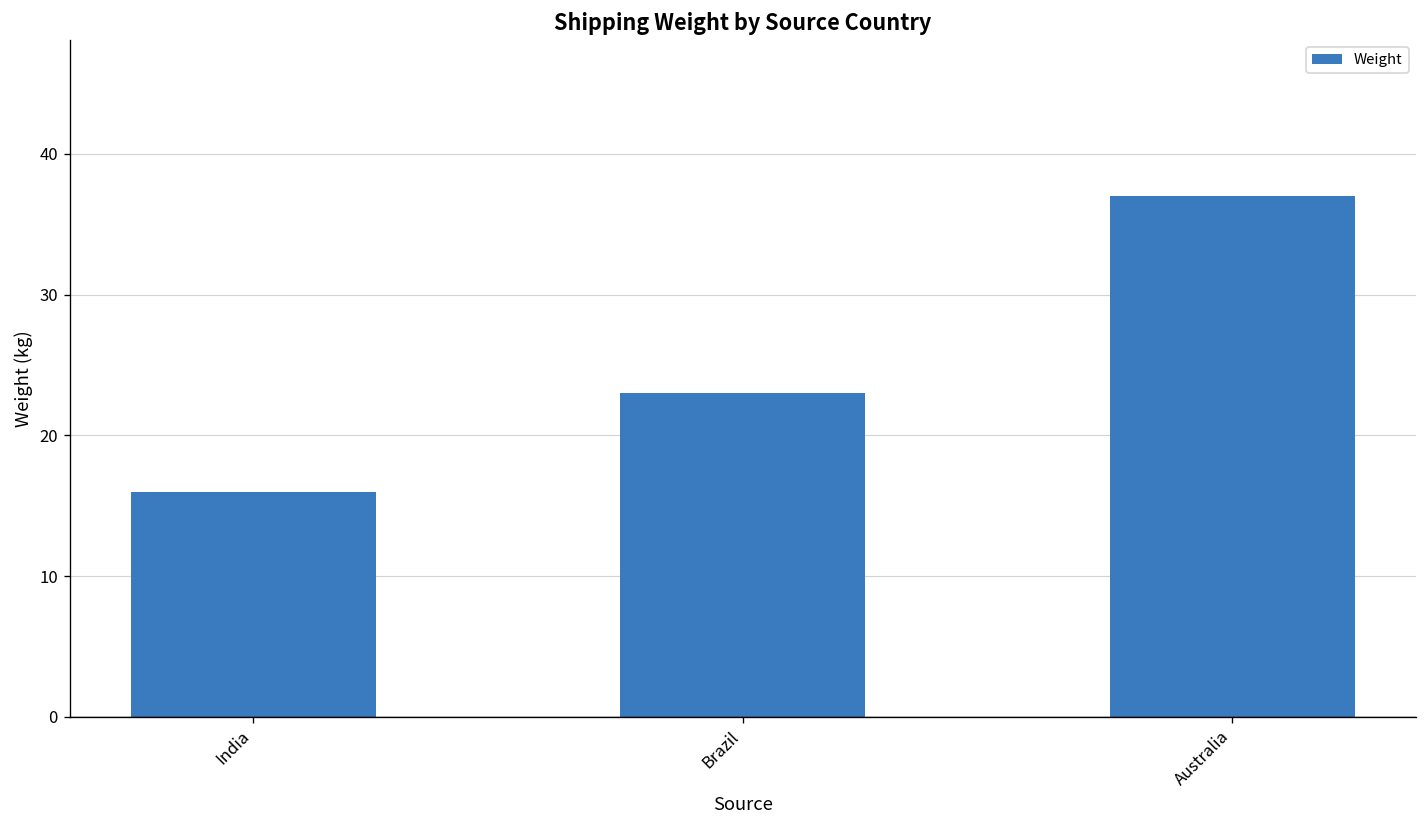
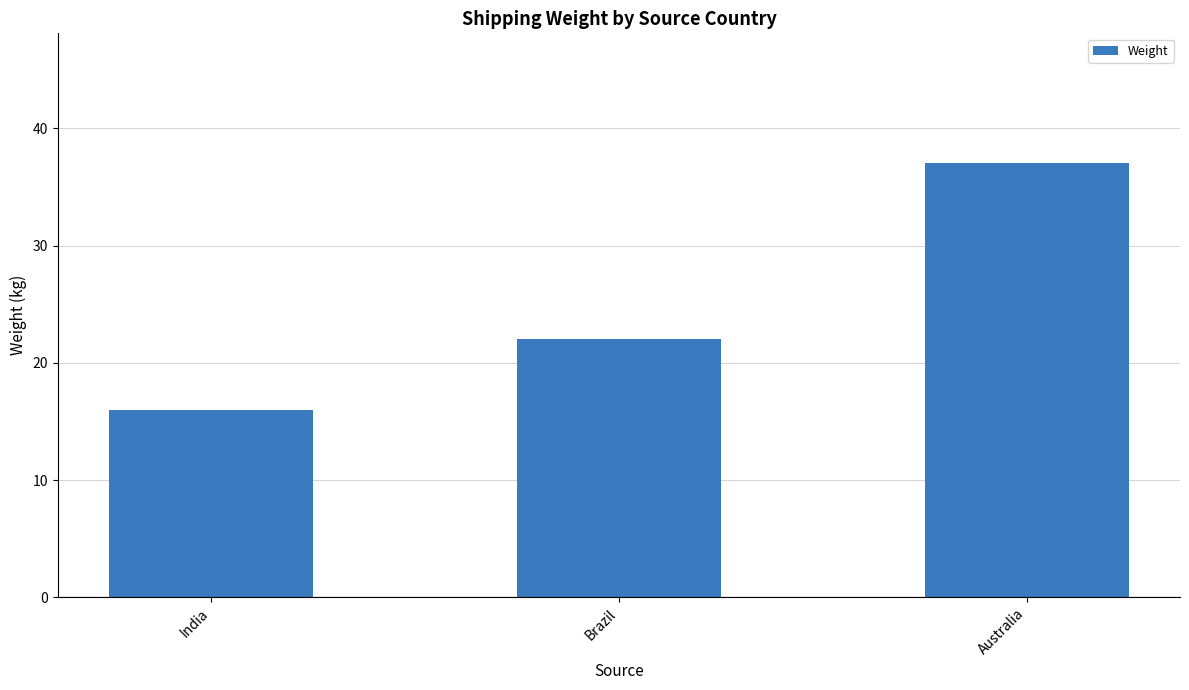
Brazil: 23 -> 22
